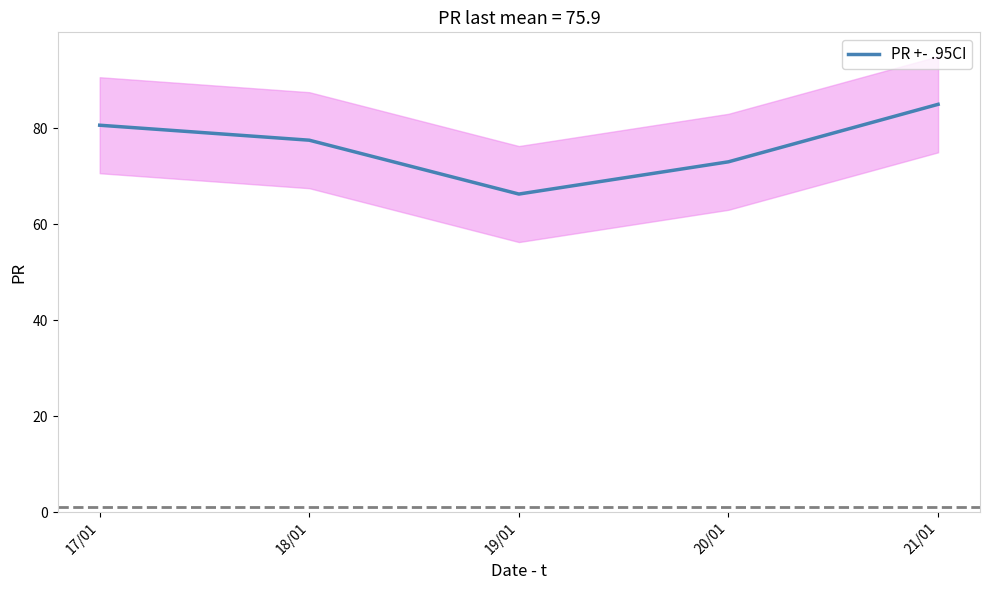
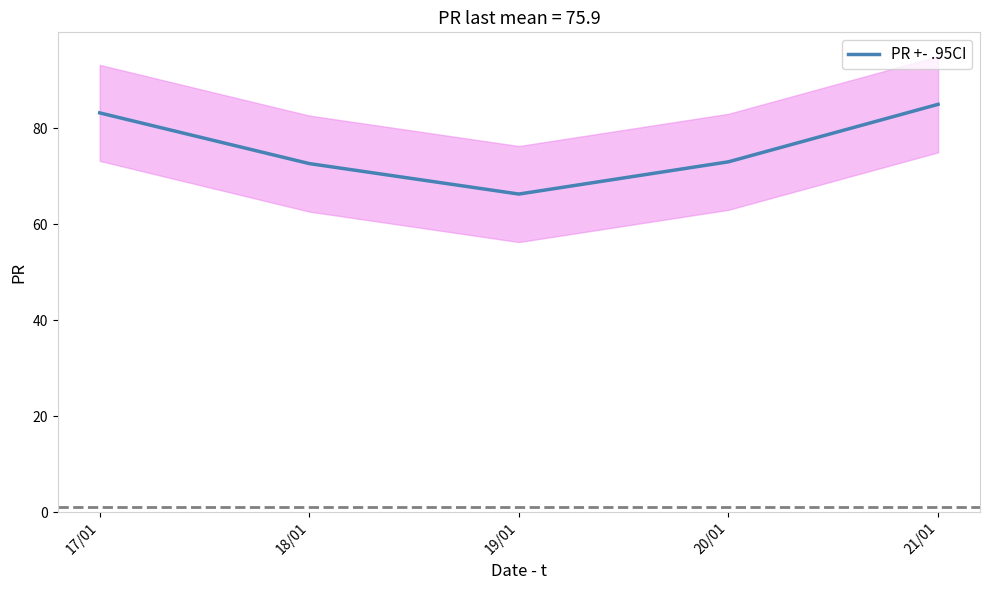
PR +- .95CI, 17/01: 81 -> 83
PR +- .95CI, 18/01: 77 -> 73
